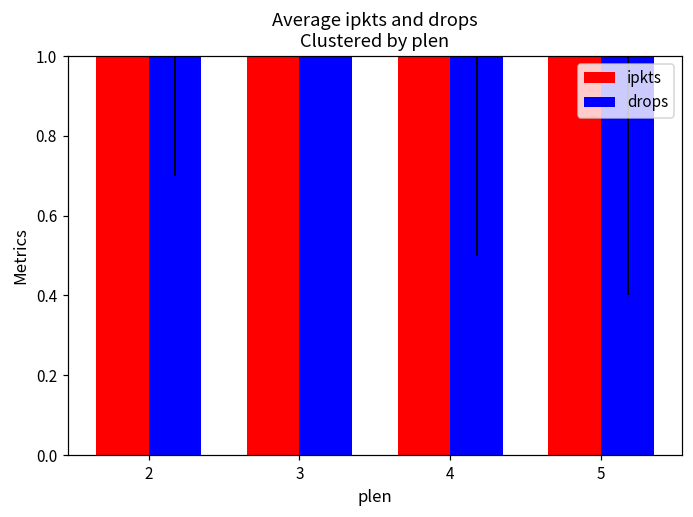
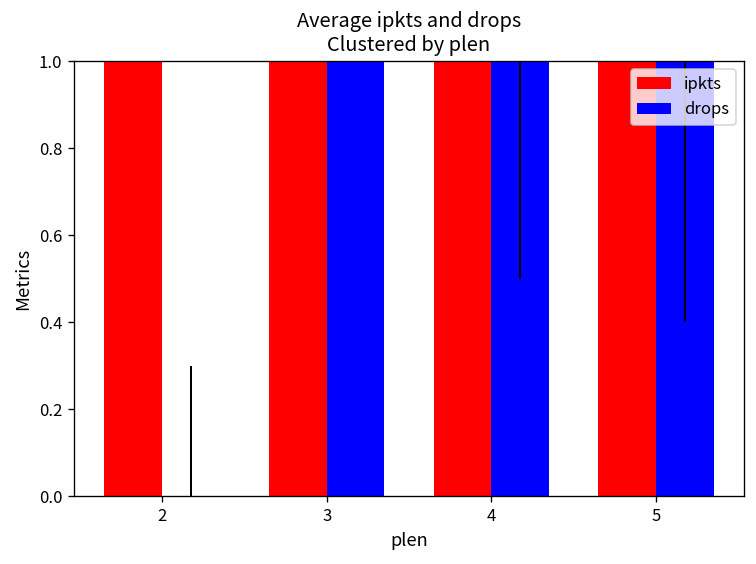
drops, 2: 1 -> 0
